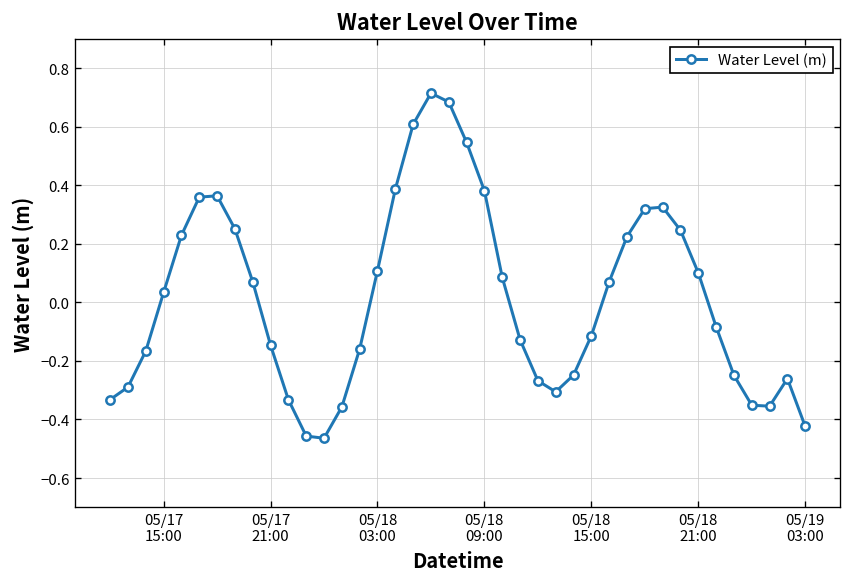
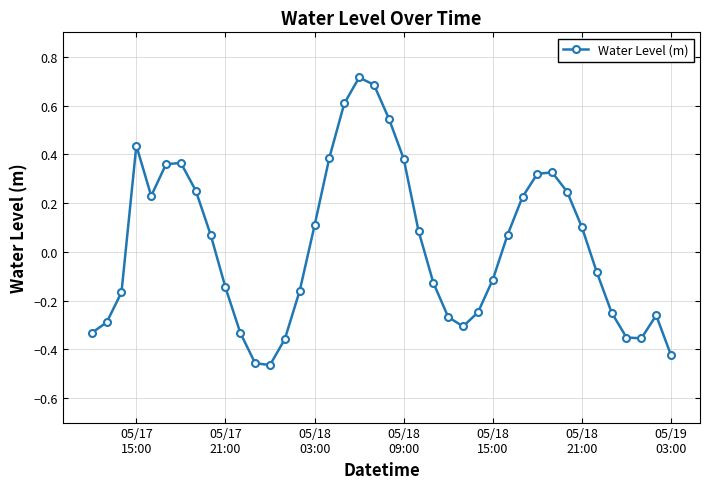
05/17 15:00: 0.03 -> 0.44
